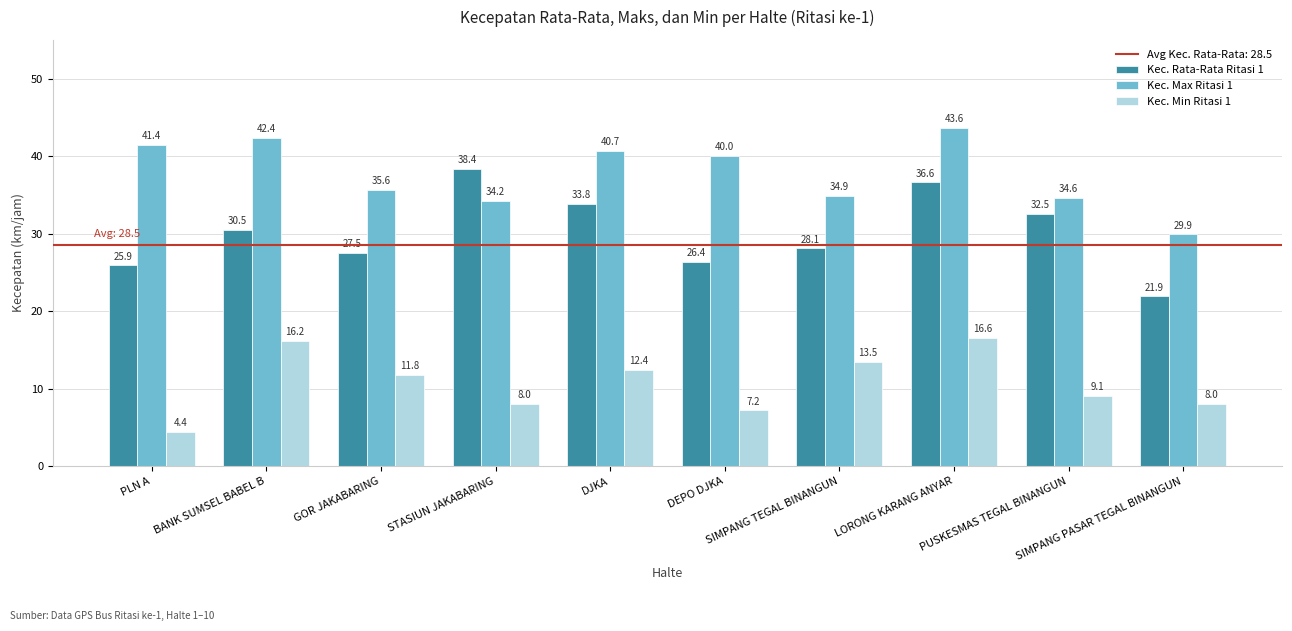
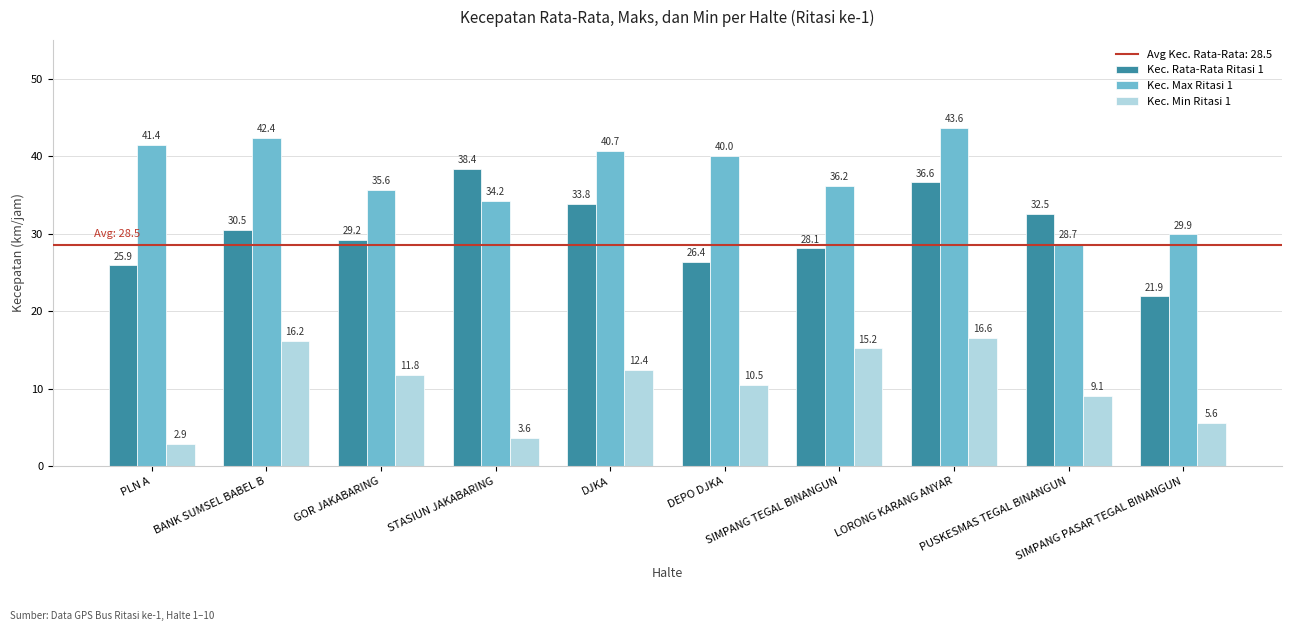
Kec. Min Ritasi 1, PLN A: 4.4 -> 2.9
Kec. Rata-Rata Ritasi 1, GOR JAKABARING: 27.5 -> 29.2
Kec. Min Ritasi 1, STASIUN JAKABARING: 8.0 -> 3.6
Kec. Min Ritasi 1, DEPO DJKA: 7.2 -> 10.5
Kec. Max Ritasi 1, SIMPANG TEGAL BINANGUN: 34.9 -> 36.2
Kec. Min Ritasi 1, SIMPANG TEGAL BINANGUN: 13.5 -> 15.2
Kec. Max Ritasi 1, PUSKESMAS TEGAL BINANGUN: 34.6 -> 28.7
Kec. Min Ritasi 1, SIMPANG PASAR TEGAL BINANGUN: 8.0 -> 5.6
